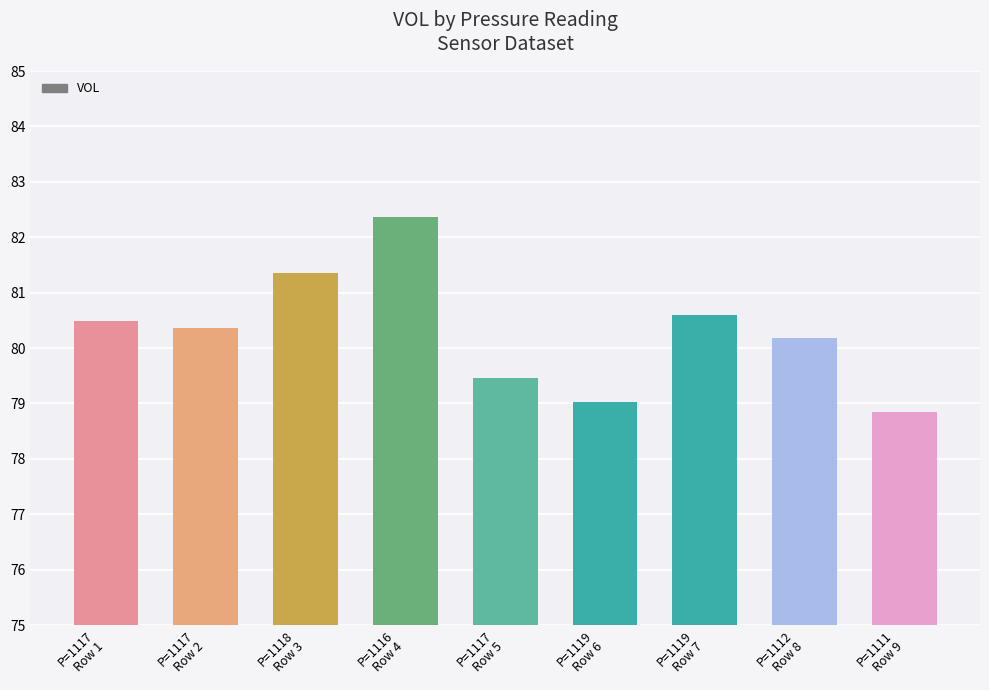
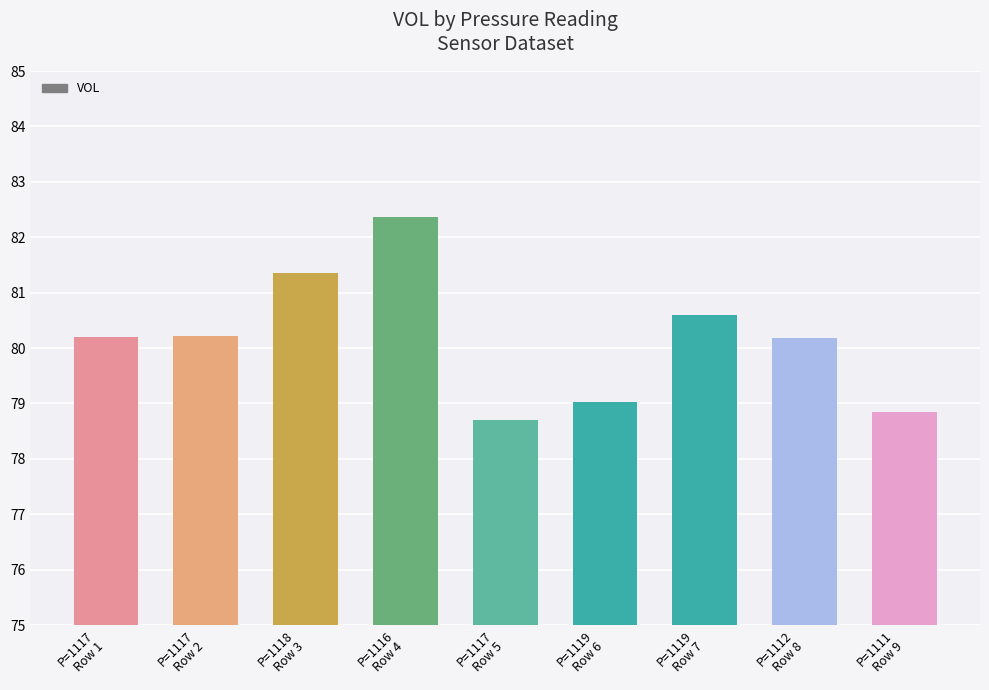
P=1117 Row 1: 80.5 -> 80.2
P=1117 Row 2: 80.4 -> 80.2
P=1117 Row 5: 79.5 -> 78.7
